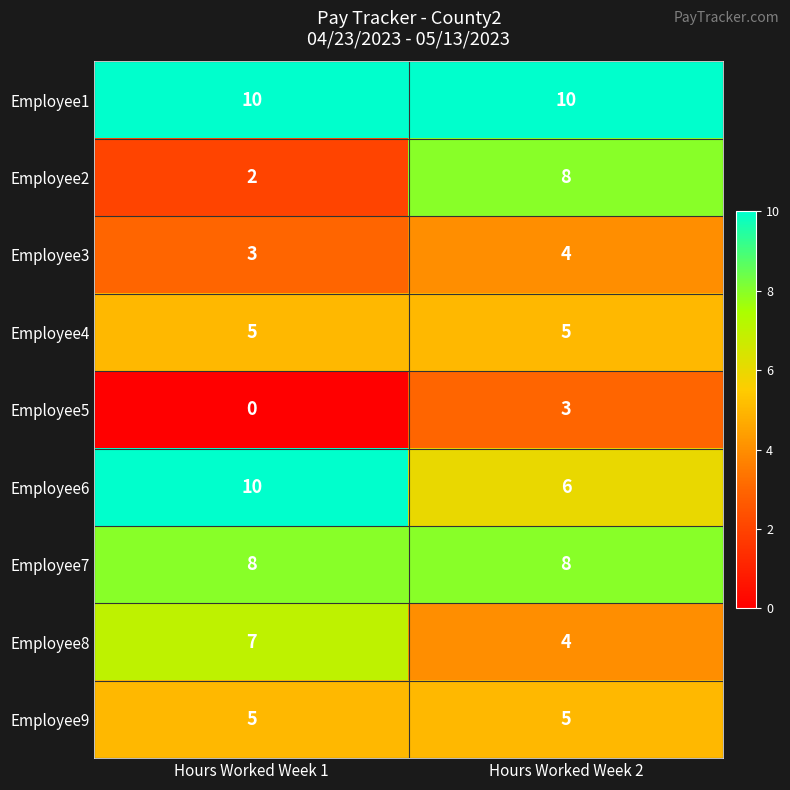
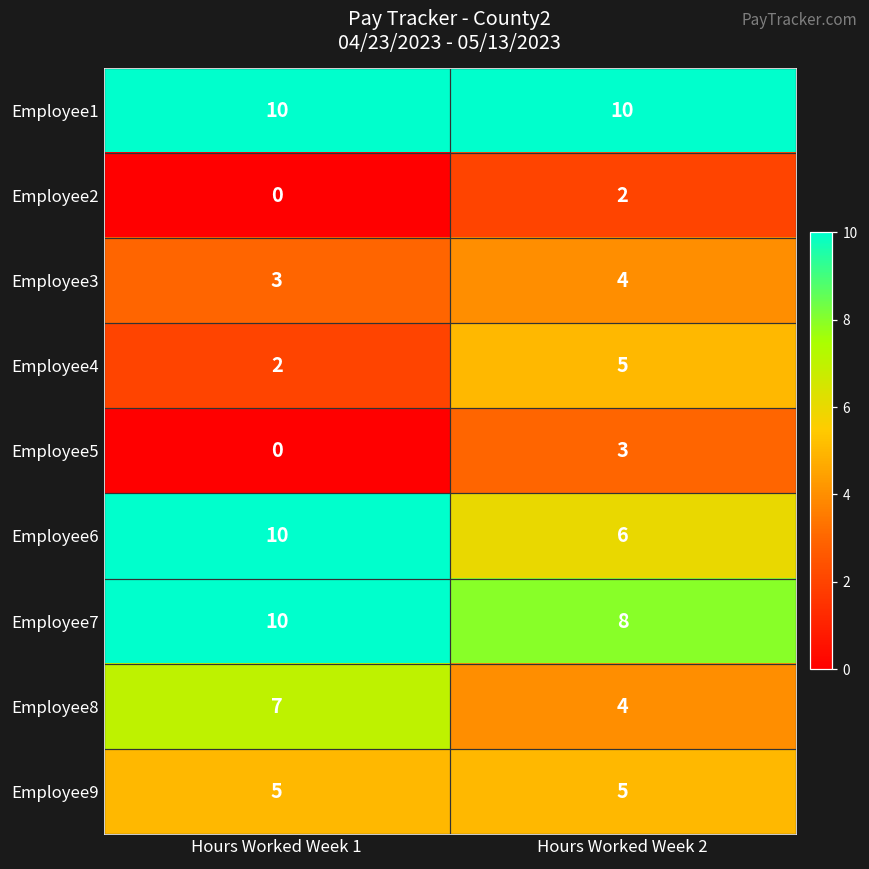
Employee2, Hours Worked Week 1: 2 -> 0
Employee2, Hours Worked Week 2: 8 -> 2
Employee4, Hours Worked Week 1: 5 -> 2
Employee7, Hours Worked Week 1: 8 -> 10
